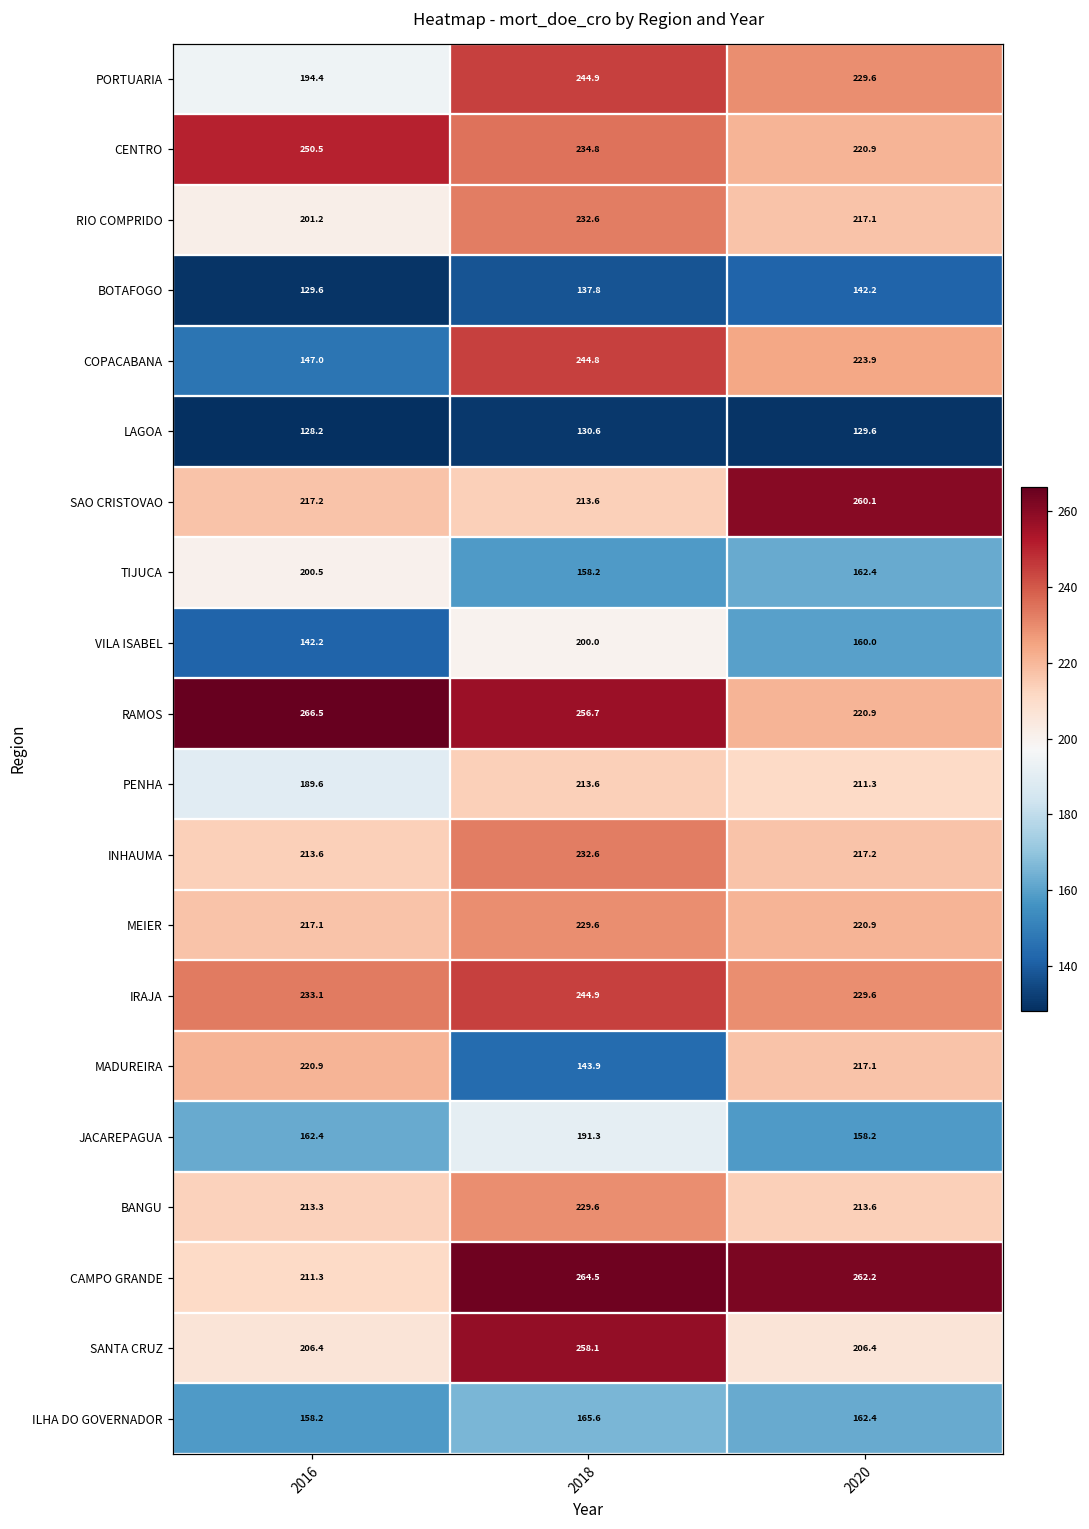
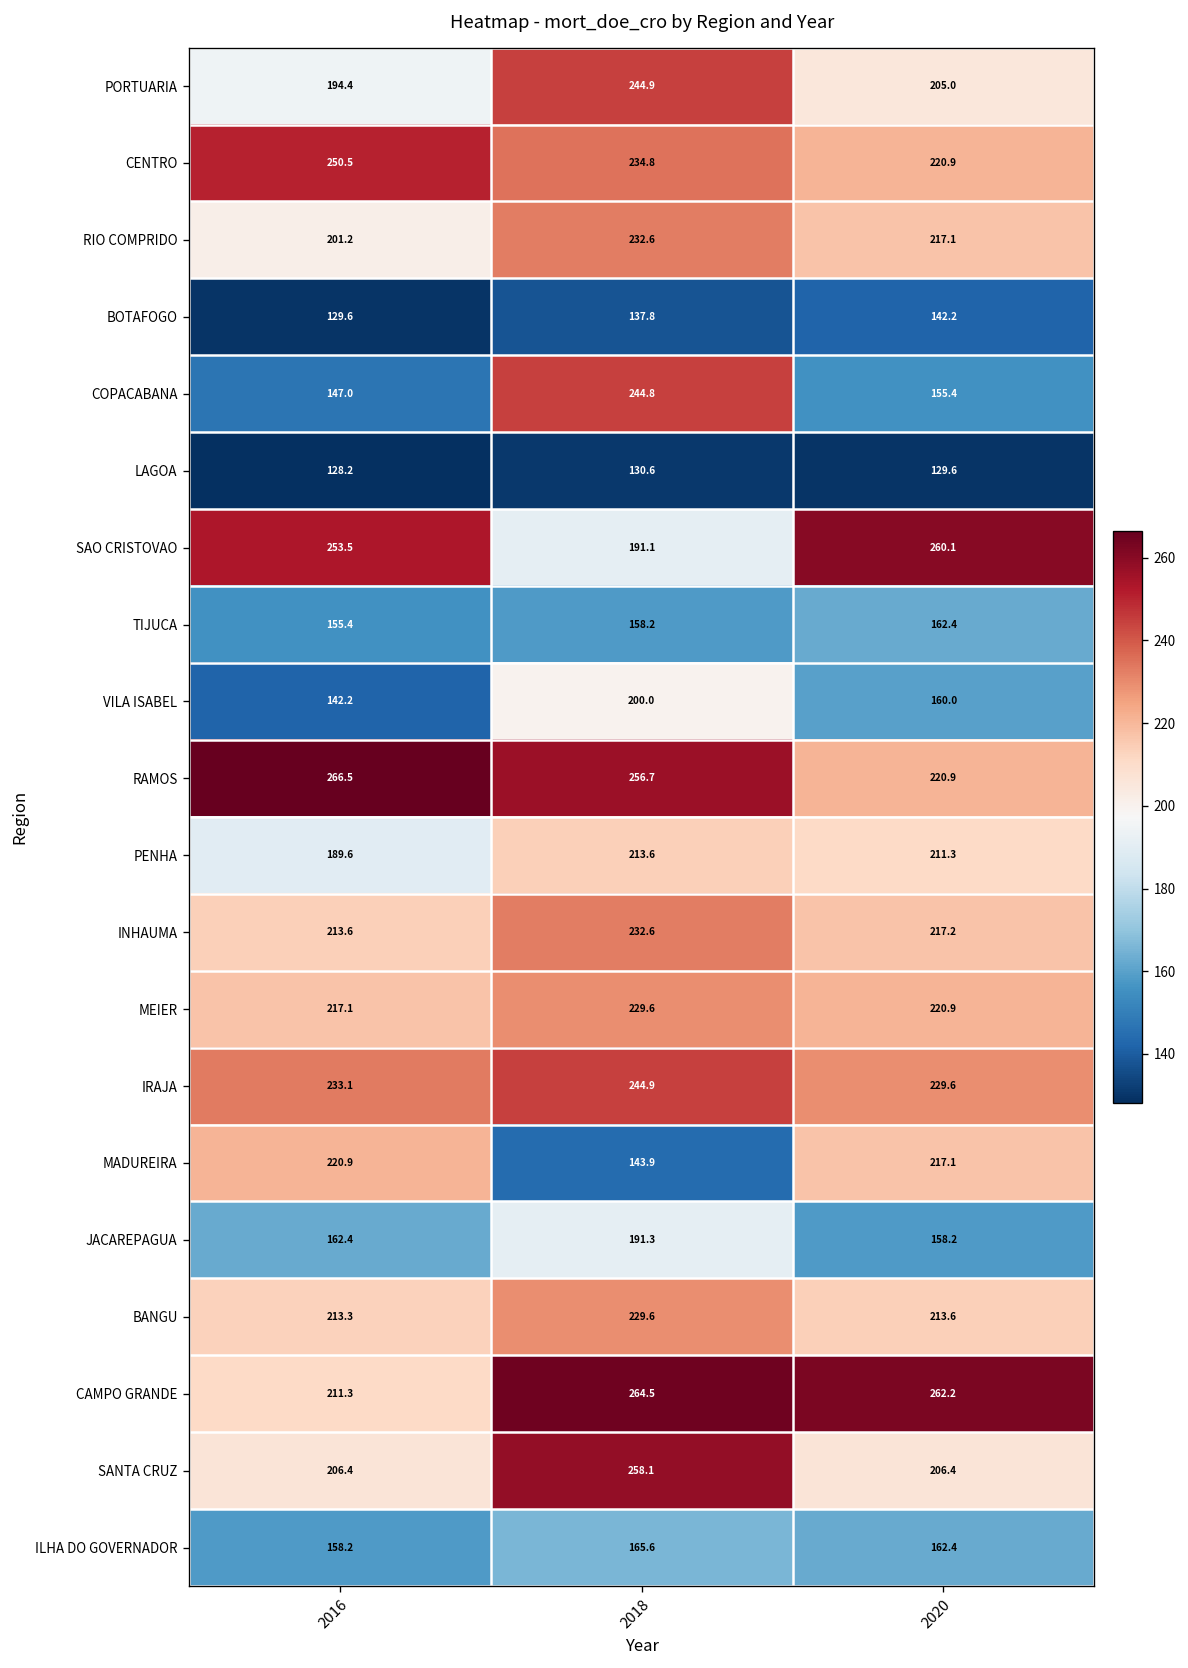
PORTUARIA, 2020: 229.6 -> 205.0
COPACABANA, 2020: 223.9 -> 155.4
SAO CRISTOVAO, 2016: 217.2 -> 253.5
SAO CRISTOVAO, 2018: 213.6 -> 191.1
TIJUCA, 2016: 200.5 -> 155.4
